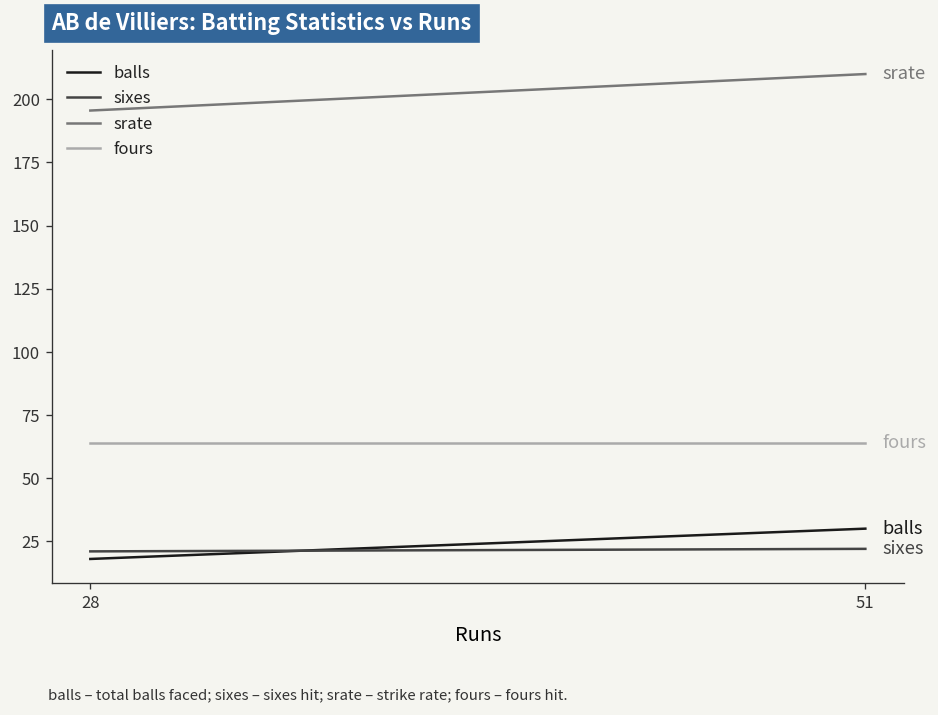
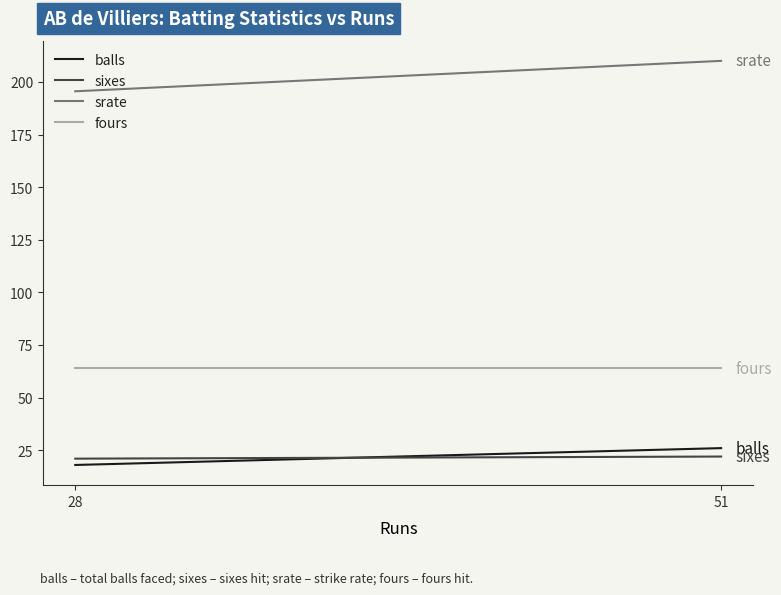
balls, 51: 30 -> 26
